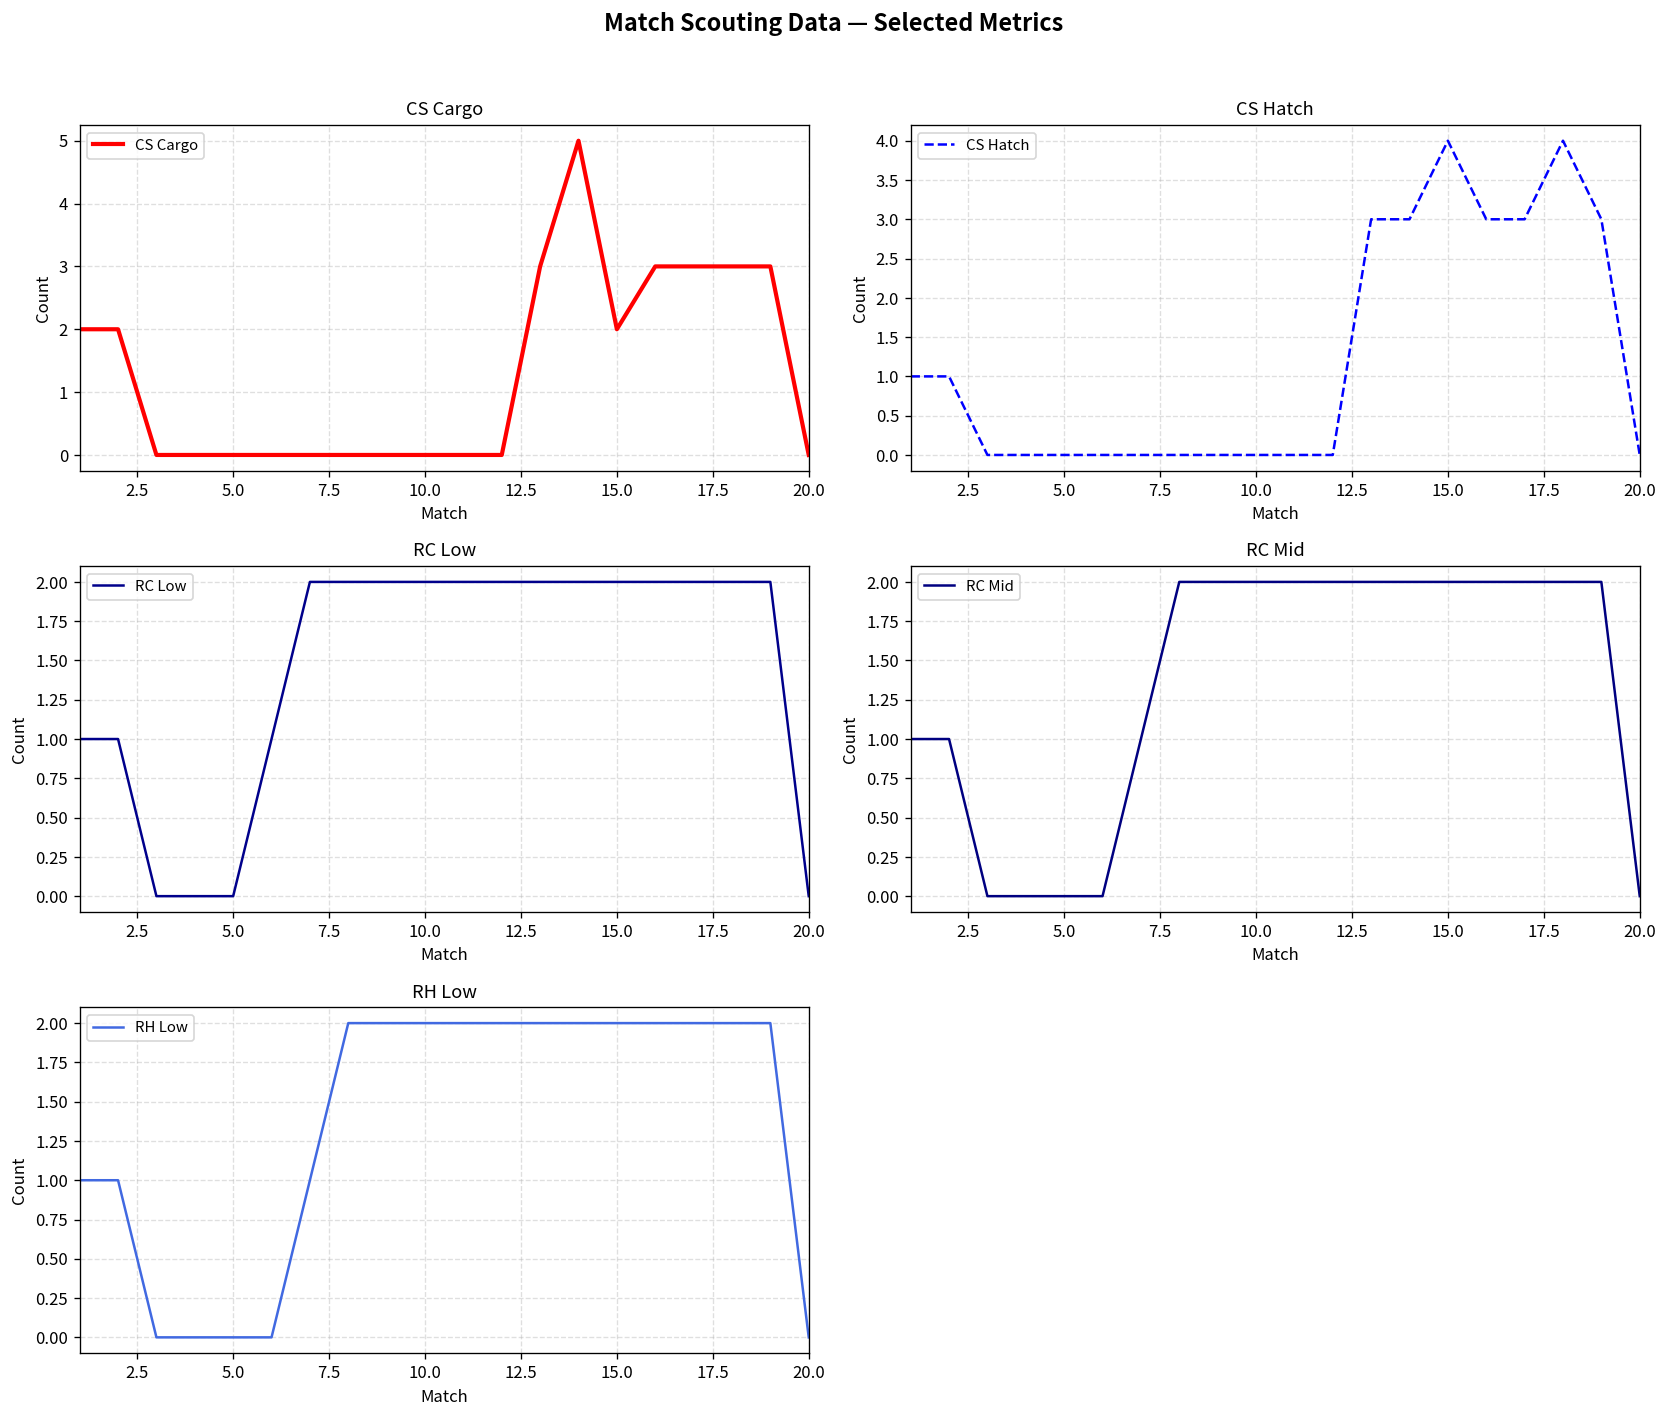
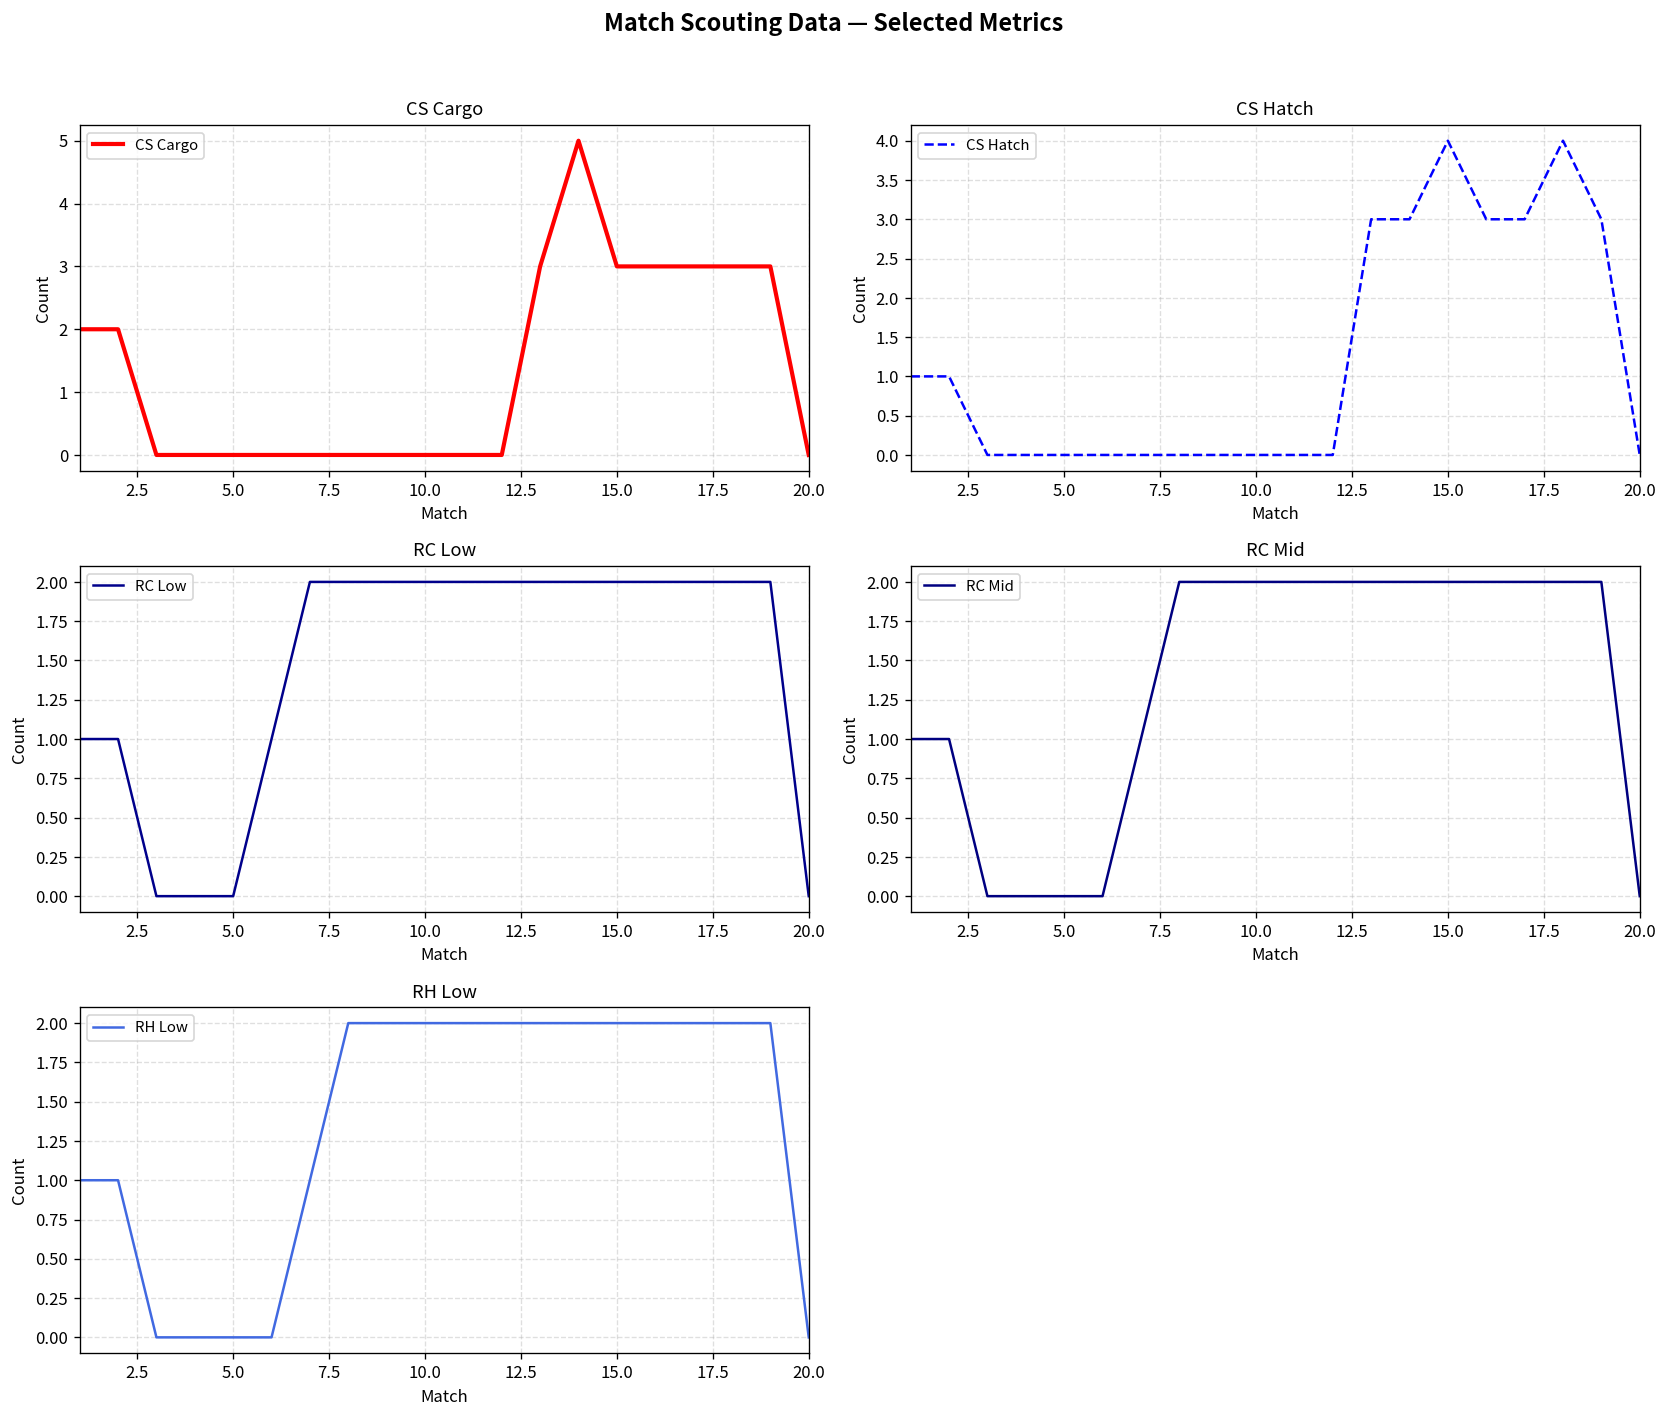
CS Cargo, 15.0: 2 -> 3
